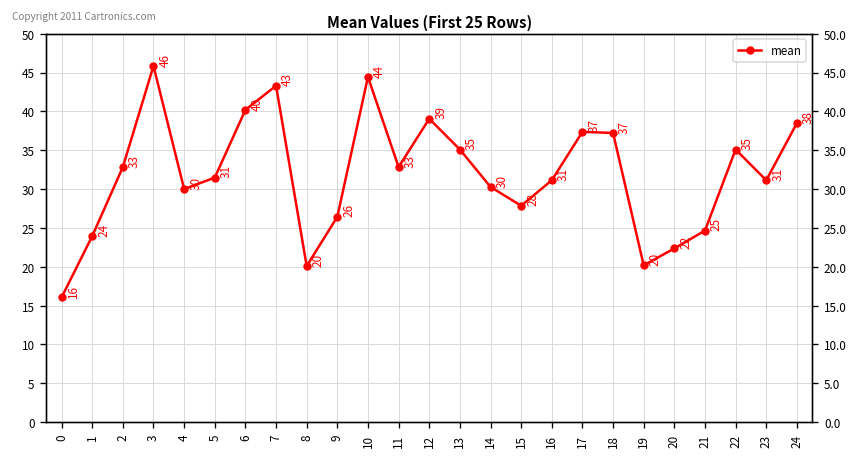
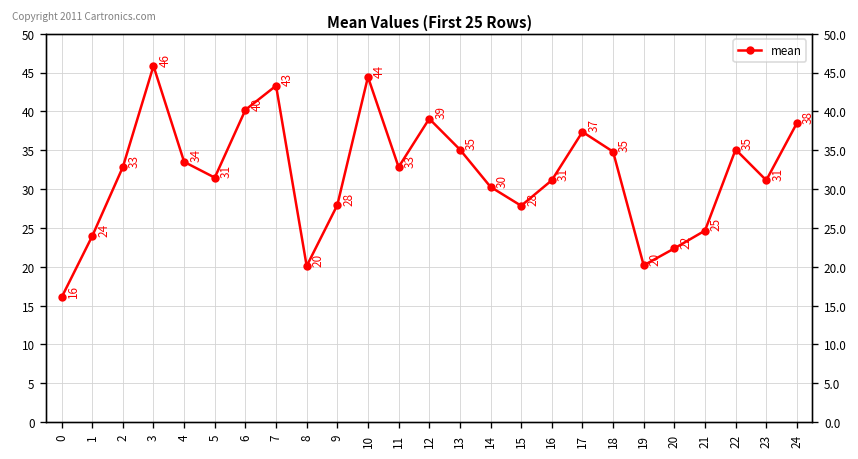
4: 30 -> 34
9: 26 -> 28
18: 37 -> 35
